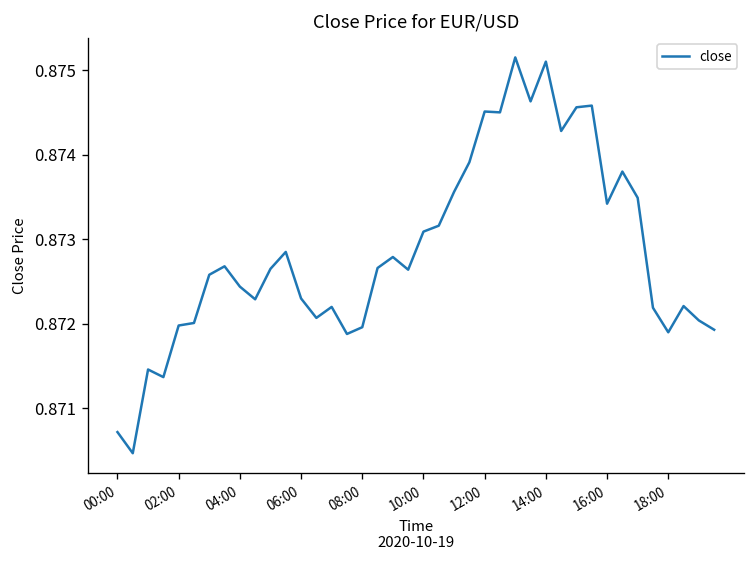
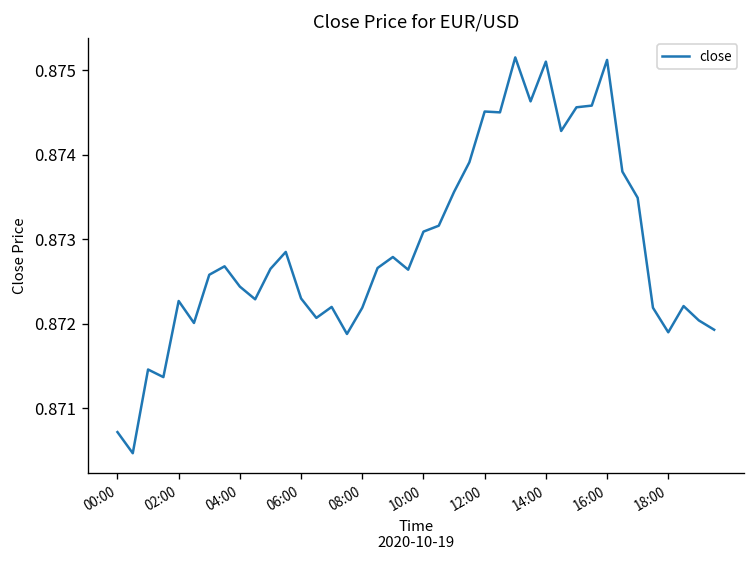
02:00: 0.8720 -> 0.8723
08:00: 0.8720 -> 0.8722
16:00: 0.8734 -> 0.8751
